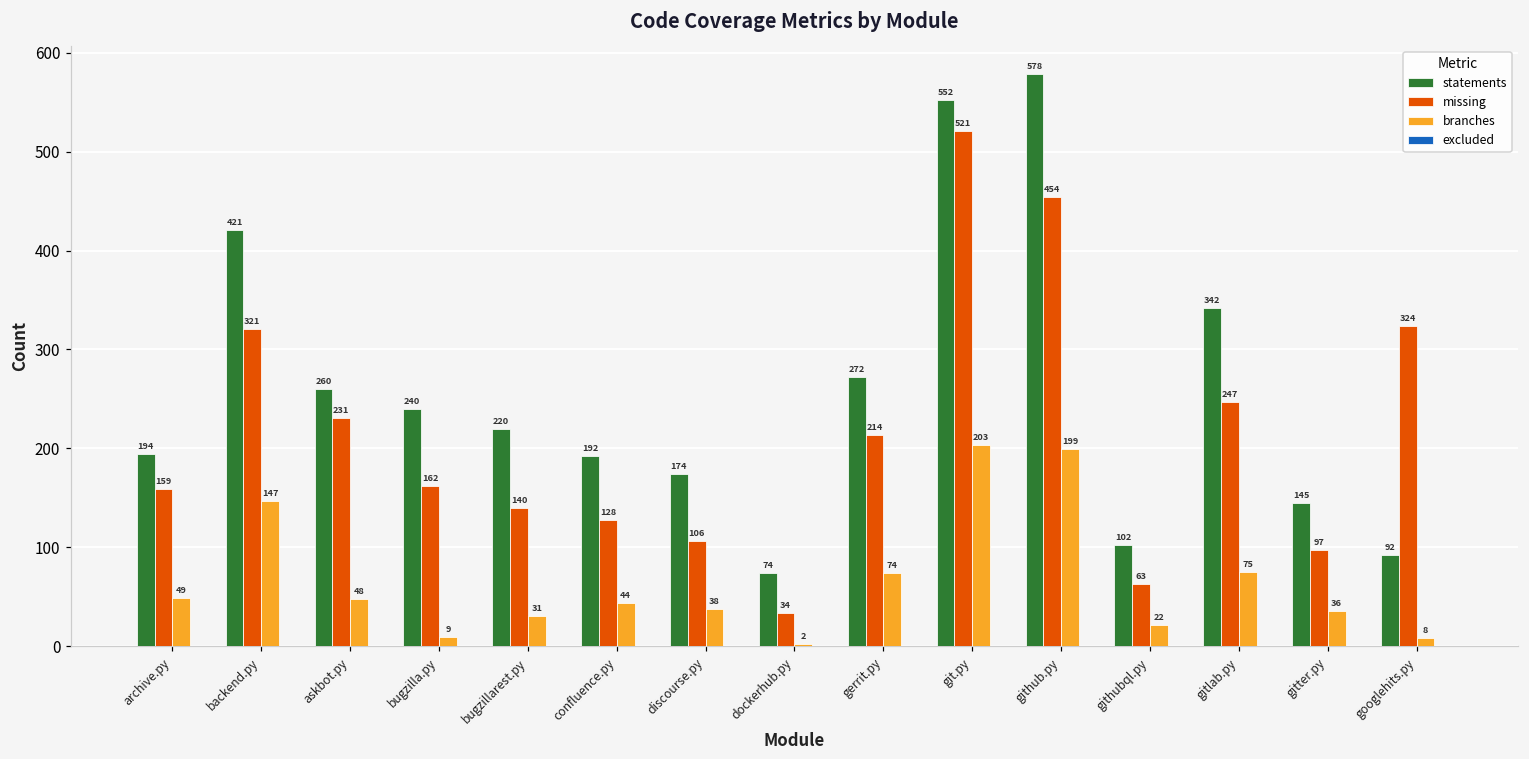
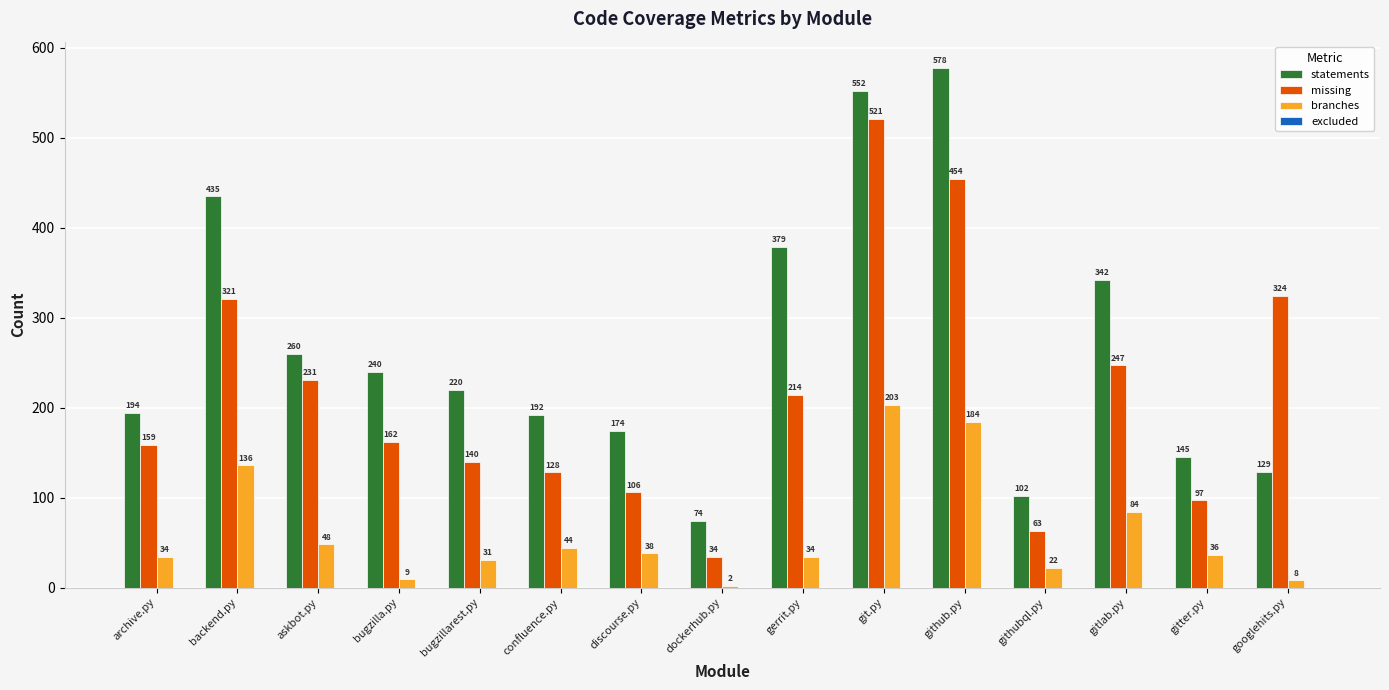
branches, archive.py: 49 -> 34
statements, backend.py: 421 -> 435
branches, backend.py: 147 -> 136
statements, gerrit.py: 272 -> 379
branches, gerrit.py: 74 -> 34
branches, github.py: 199 -> 184
branches, gitlab.py: 75 -> 84
statements, googlehits.py: 92 -> 129
